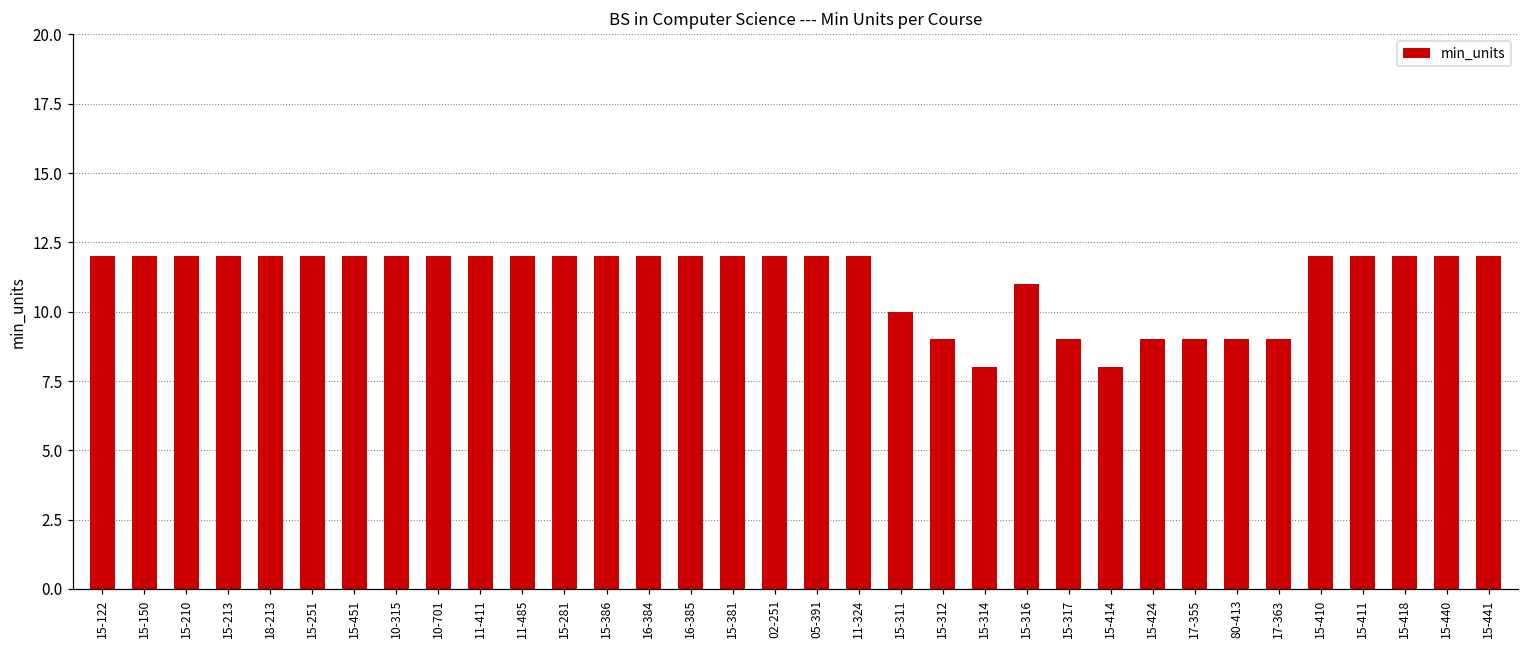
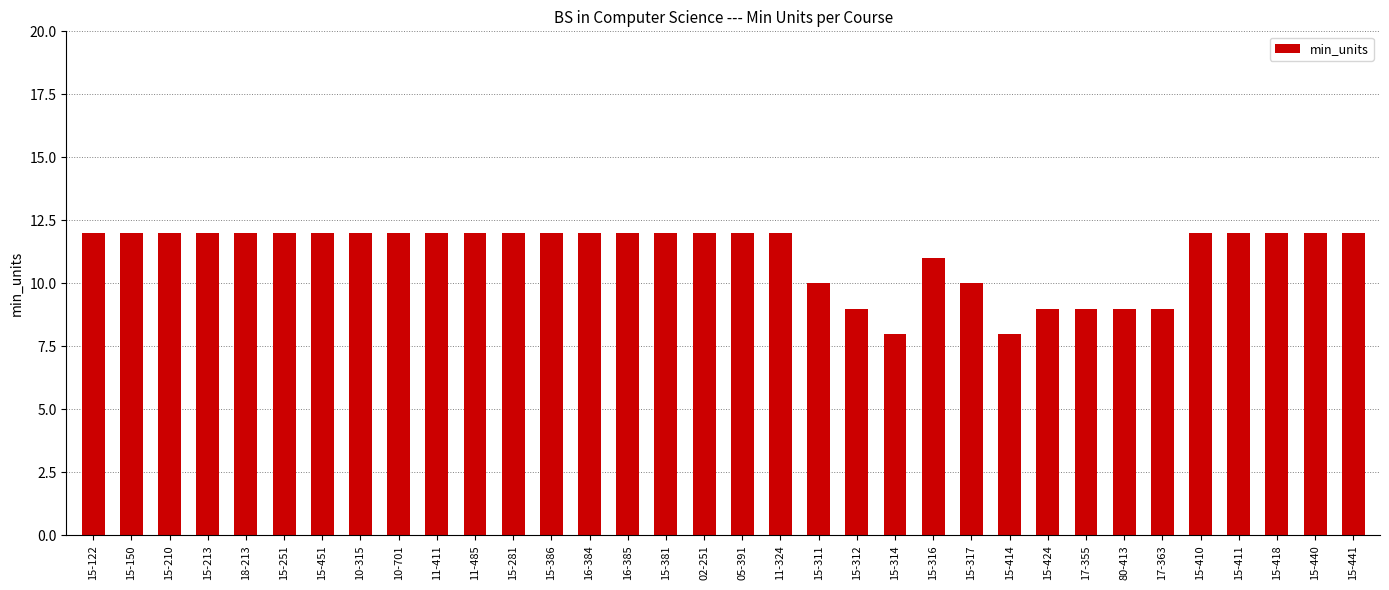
15-317: 9 -> 10
